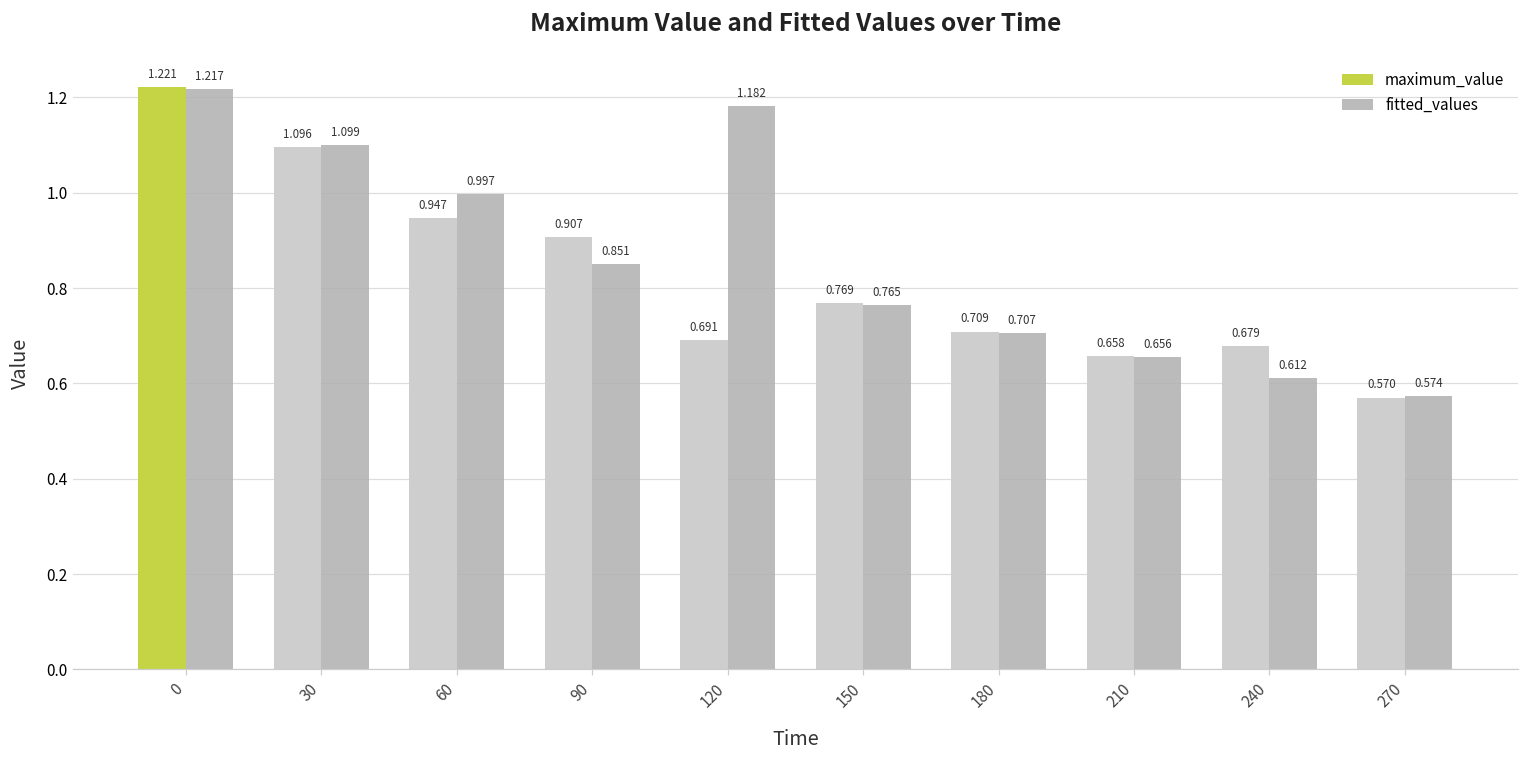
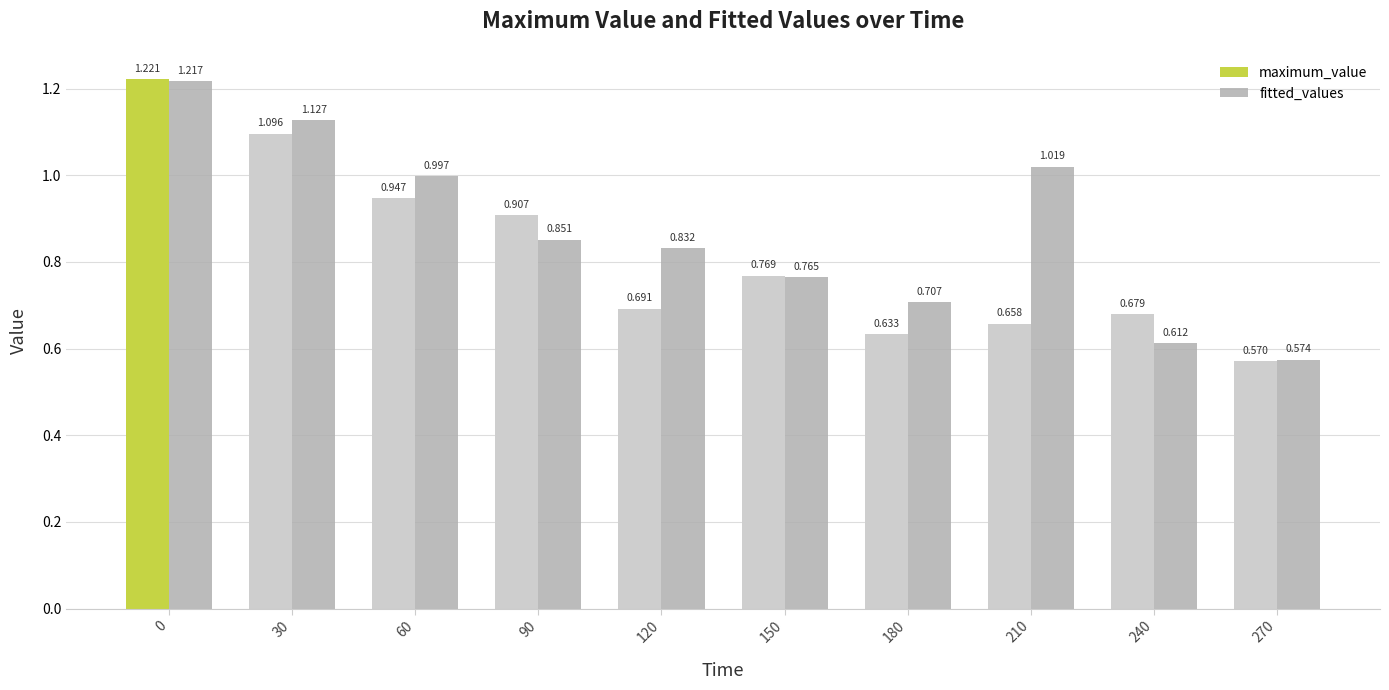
fitted_values, 30: 1.099 -> 1.127
fitted_values, 120: 1.182 -> 0.832
maximum_value, 180: 0.709 -> 0.633
fitted_values, 210: 0.656 -> 1.019
